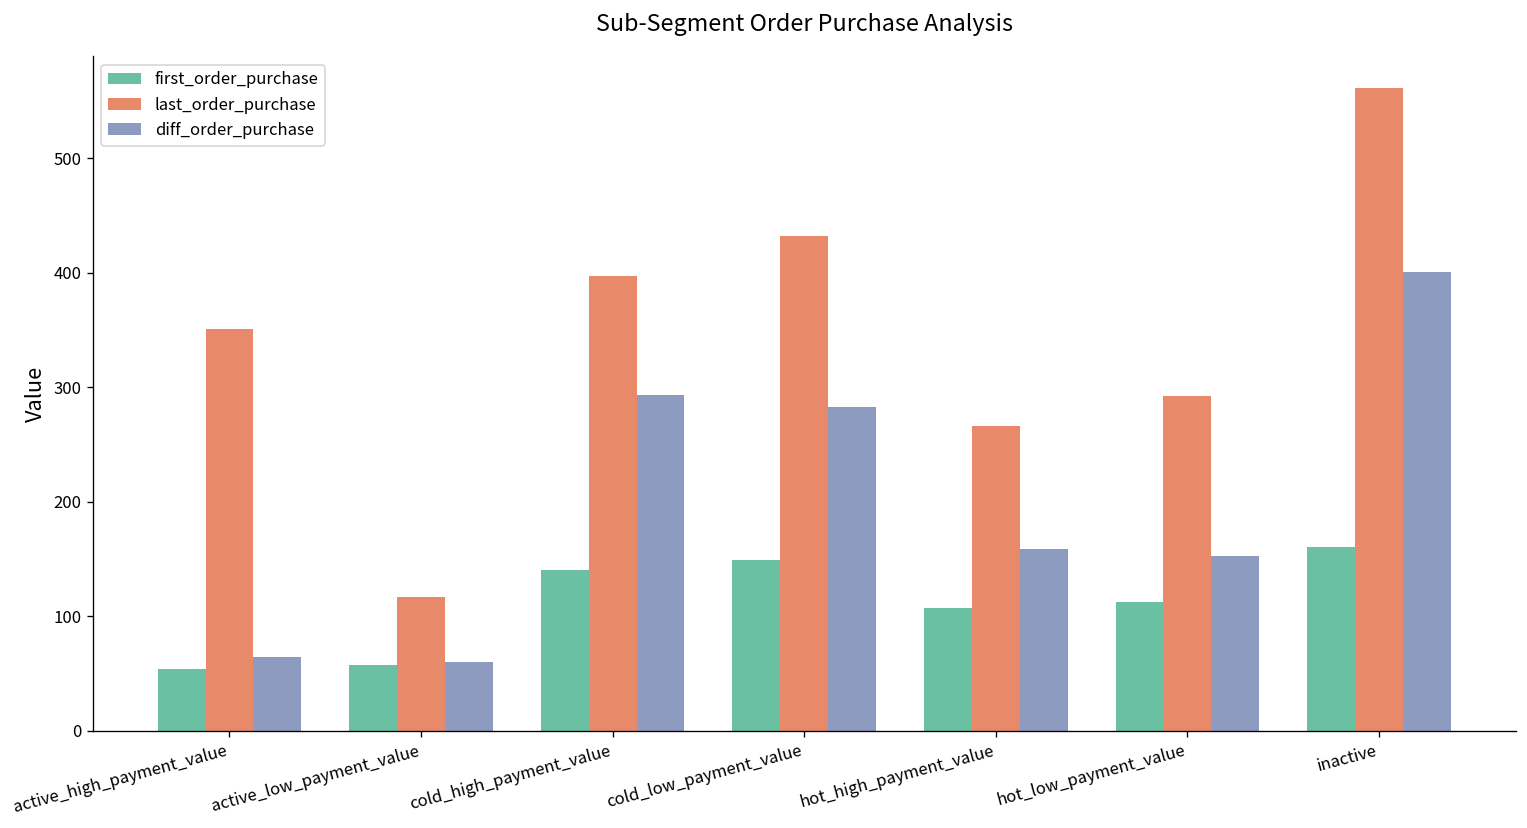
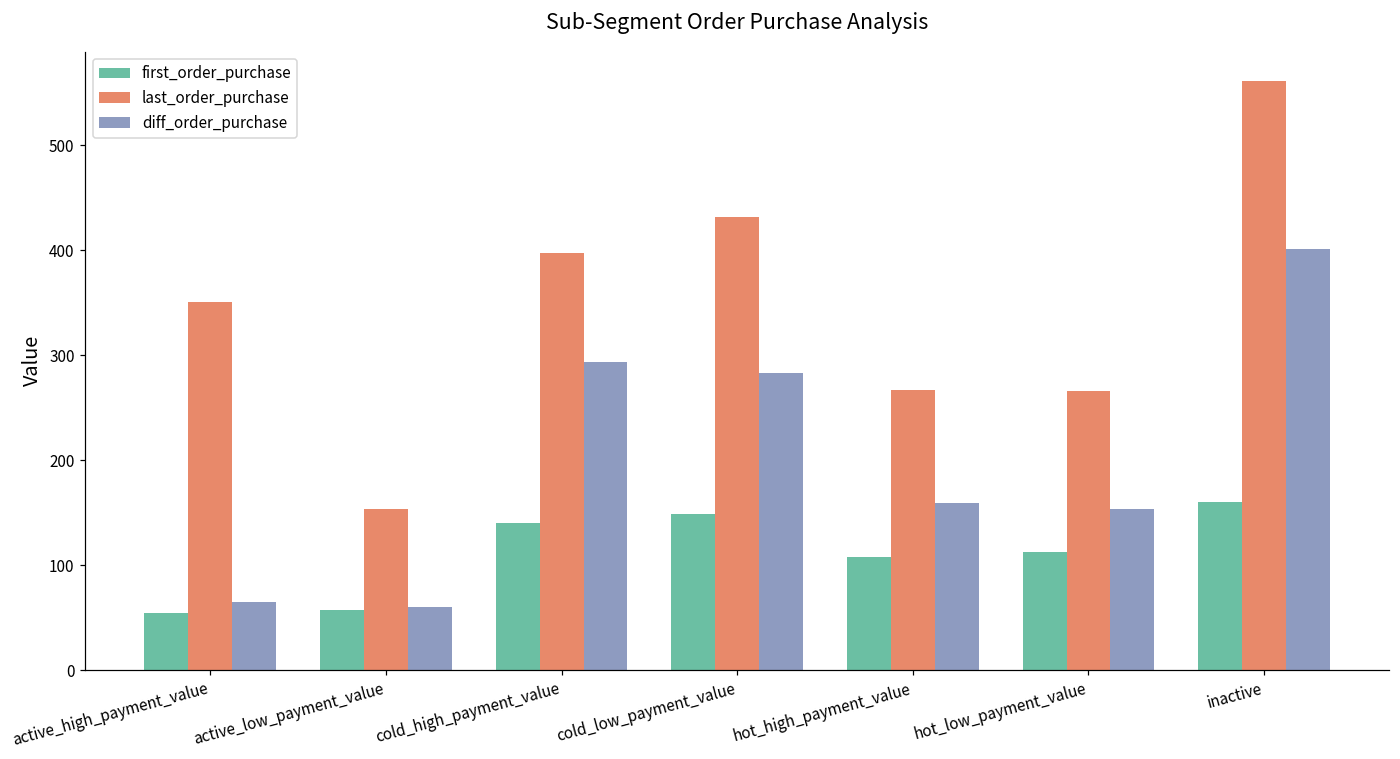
last_order_purchase, active_low_payment_value: 120 -> 150
last_order_purchase, hot_low_payment_value: 290 -> 270
